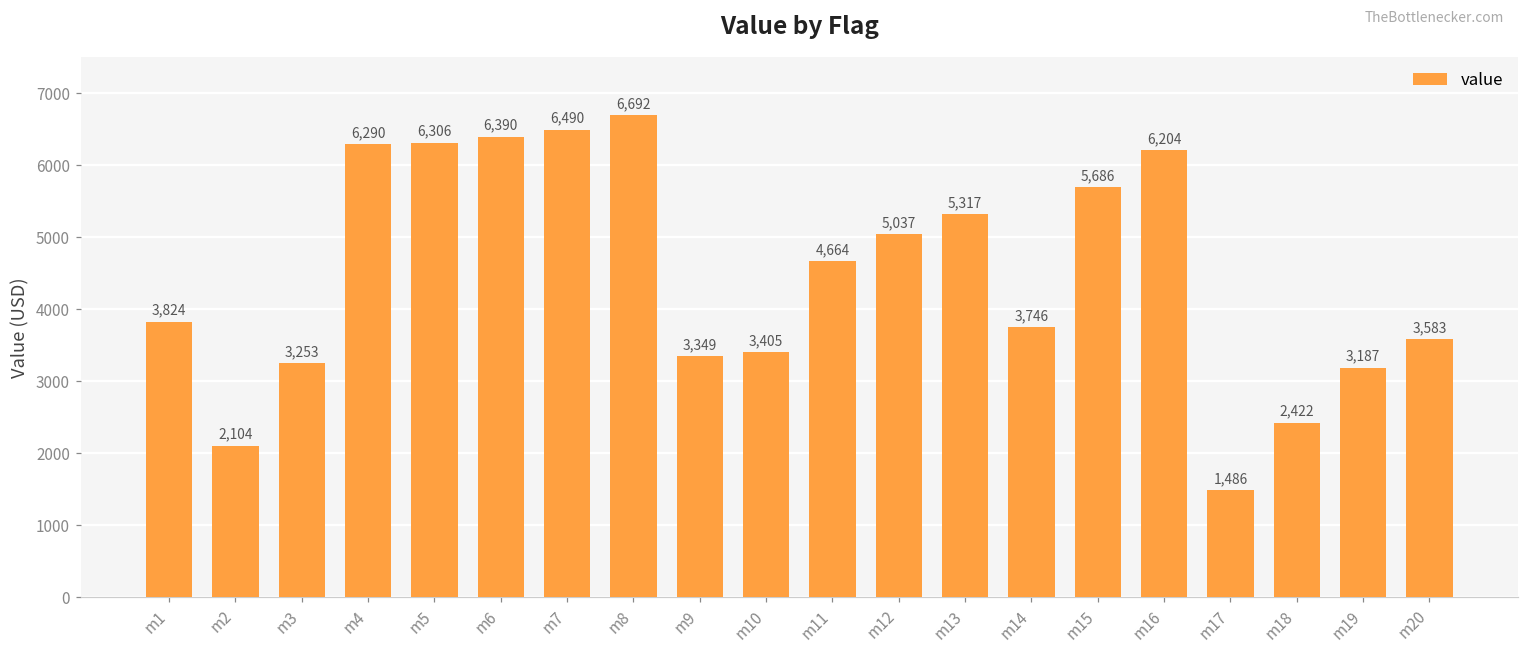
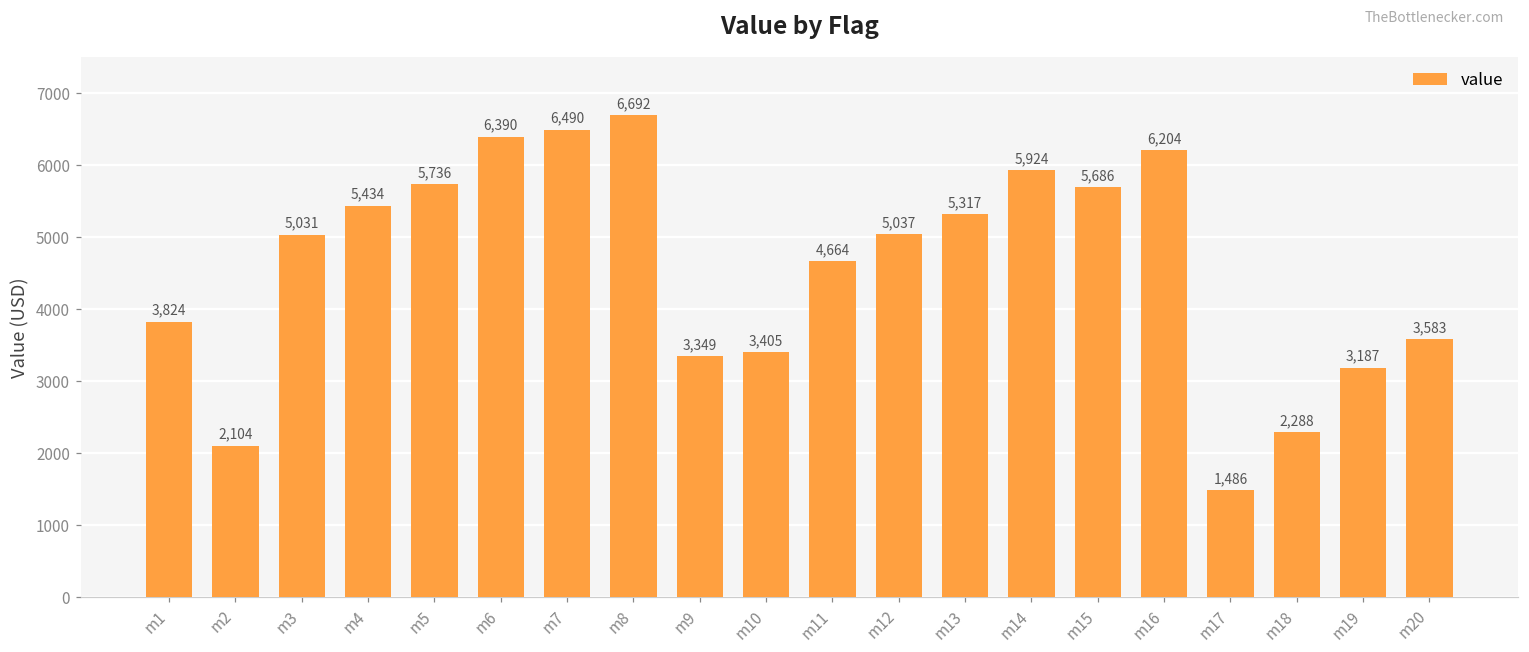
m3: 3,253 -> 5,031
m4: 6,290 -> 5,434
m5: 6,306 -> 5,736
m14: 3,746 -> 5,924
m18: 2,422 -> 2,288
